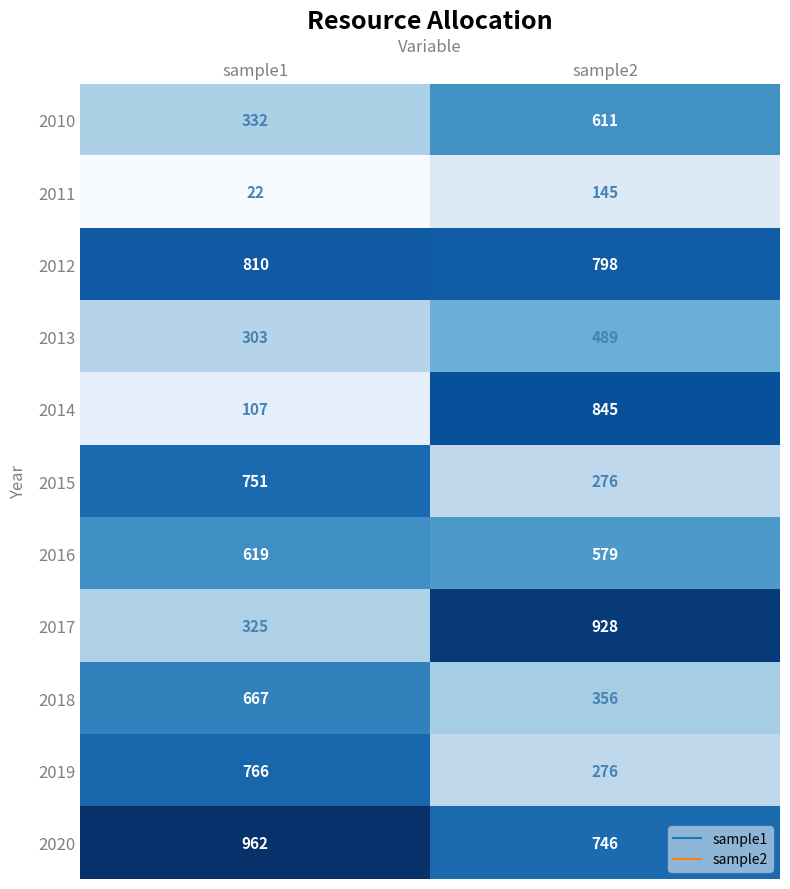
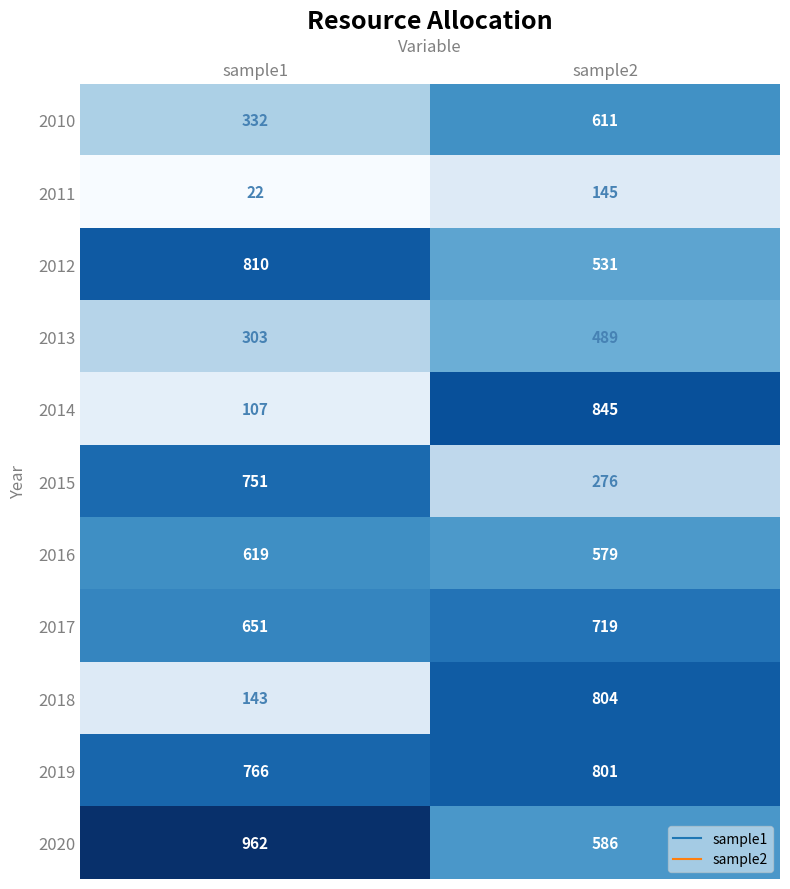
2012, sample2: 798 -> 531
2017, sample1: 325 -> 651
2017, sample2: 928 -> 719
2018, sample1: 667 -> 143
2018, sample2: 356 -> 804
2019, sample2: 276 -> 801
2020, sample2: 746 -> 586
